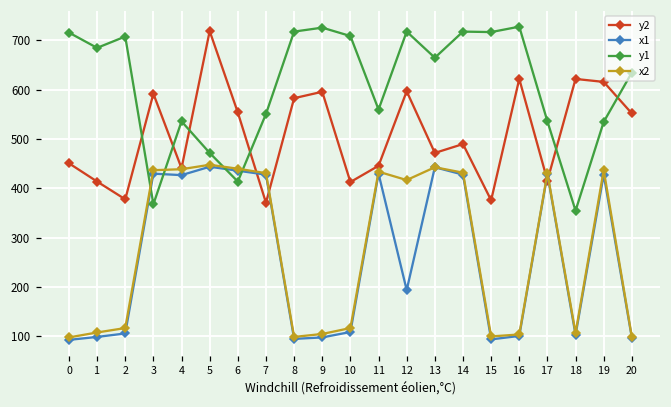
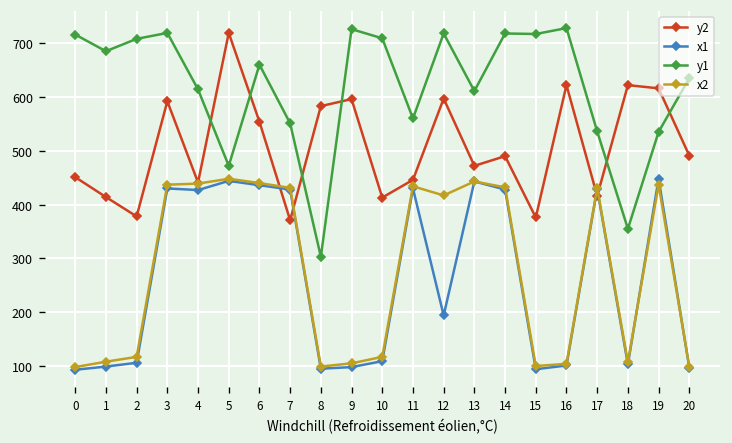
y1, 3: 370 -> 720
y1, 4: 540 -> 610
y1, 6: 410 -> 660
y1, 8: 720 -> 300
y1, 13: 670 -> 610
x1, 19: 430 -> 450
y2, 20: 550 -> 490
